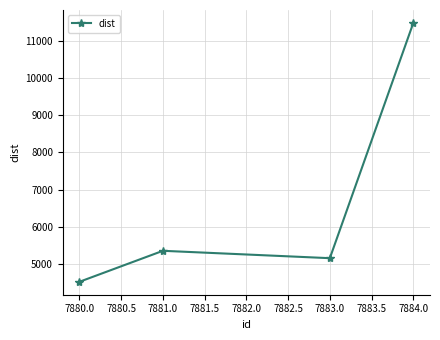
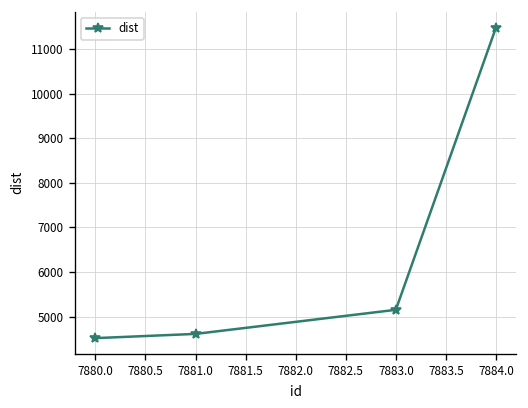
7881.0: 5400 -> 4600
